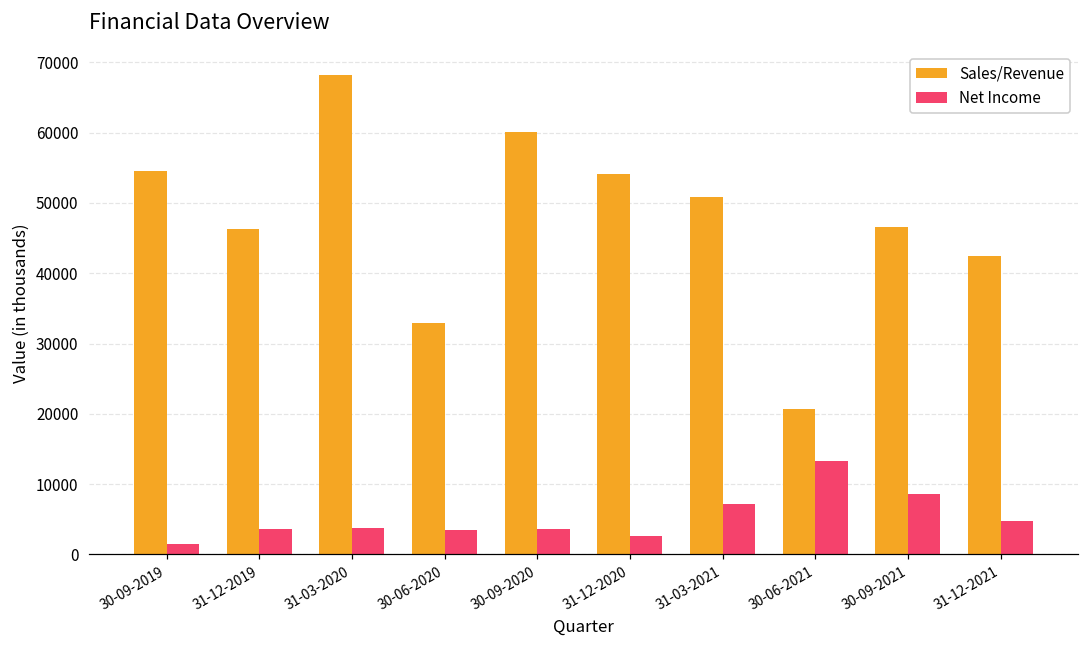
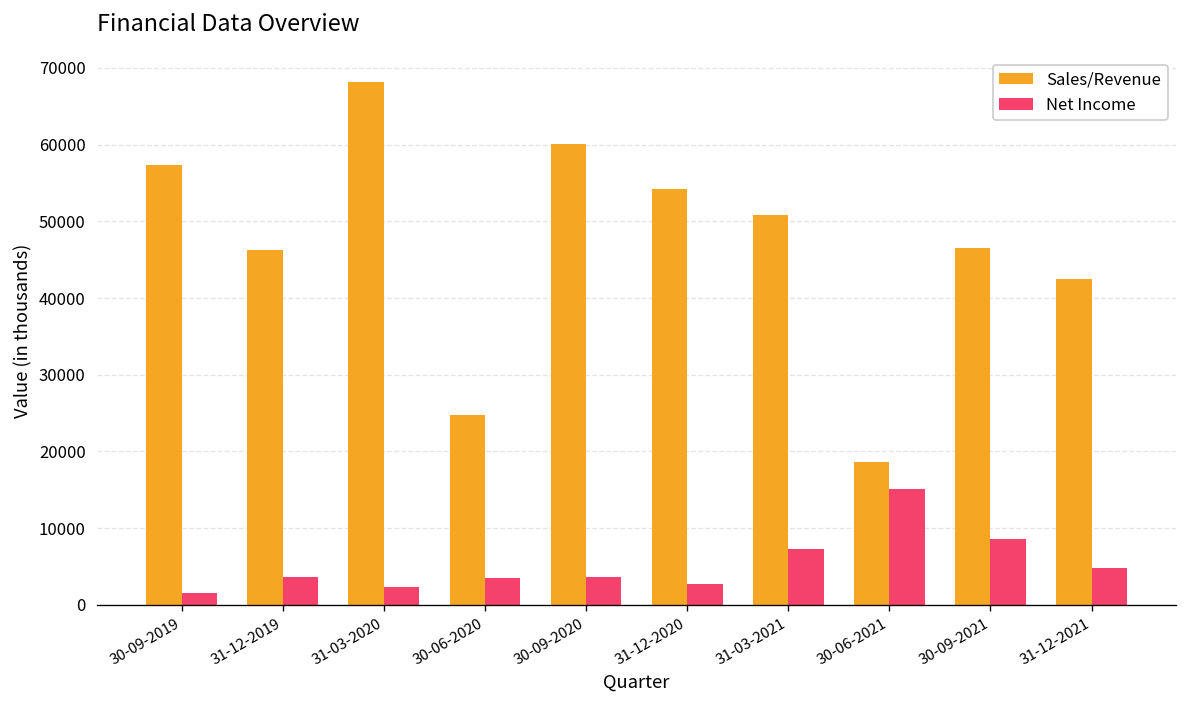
Sales/Revenue, 30-09-2019: 55000 -> 57000
Net Income, 31-03-2020: 4000 -> 2000
Sales/Revenue, 30-06-2020: 33000 -> 25000
Sales/Revenue, 30-06-2021: 21000 -> 19000
Net Income, 30-06-2021: 13000 -> 15000
